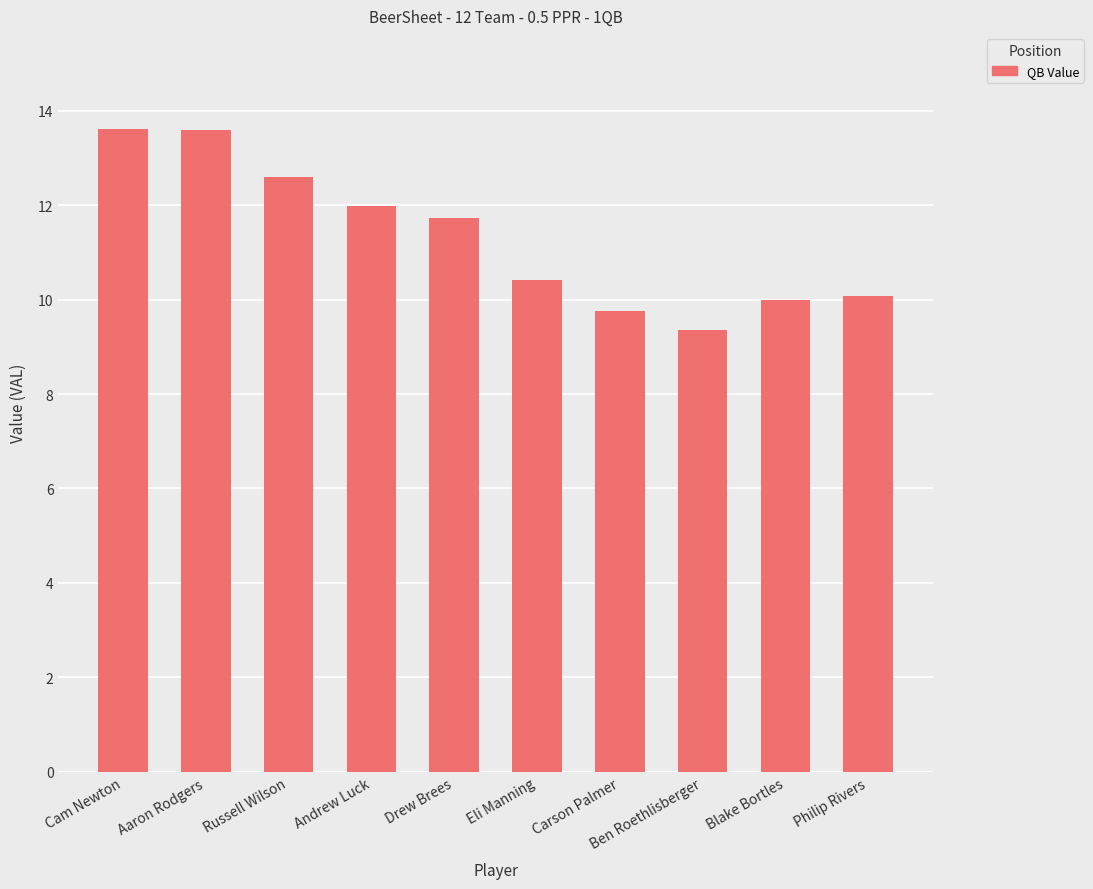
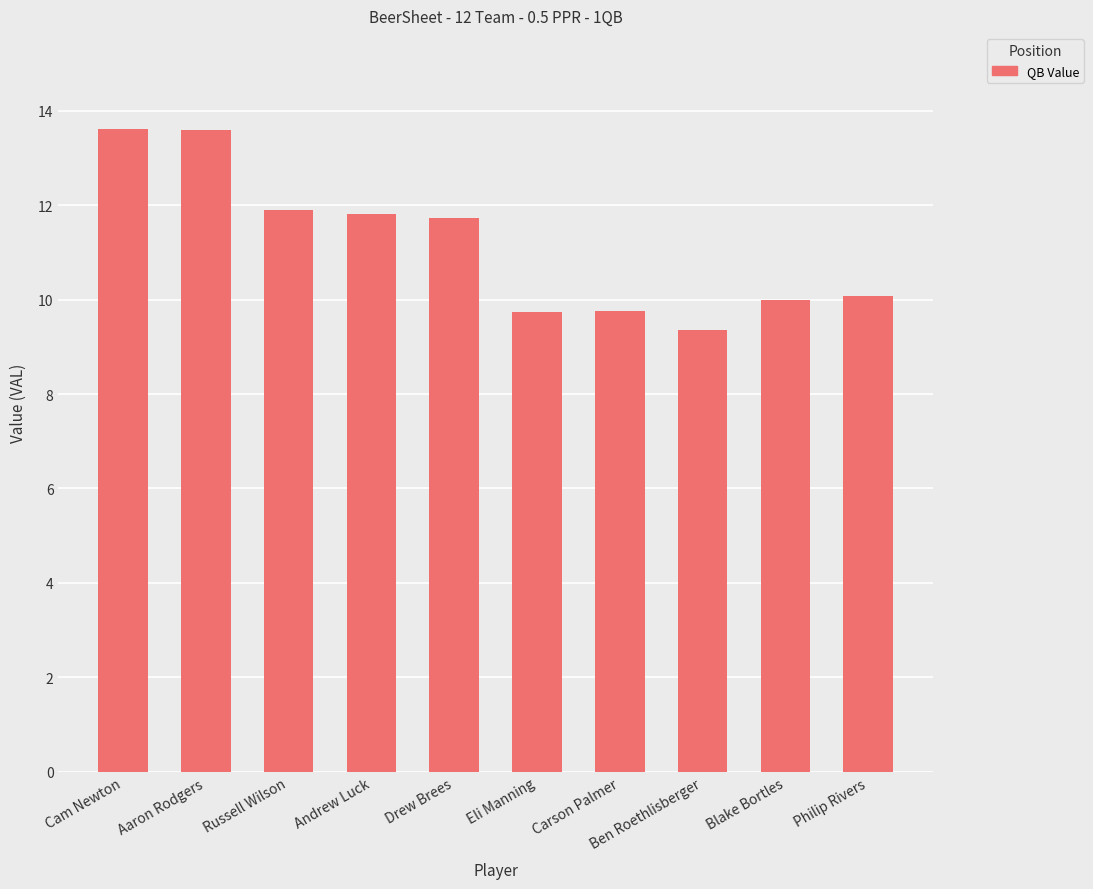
Russell Wilson: 12.6 -> 11.9
Andrew Luck: 12.0 -> 11.8
Eli Manning: 10.4 -> 9.7
